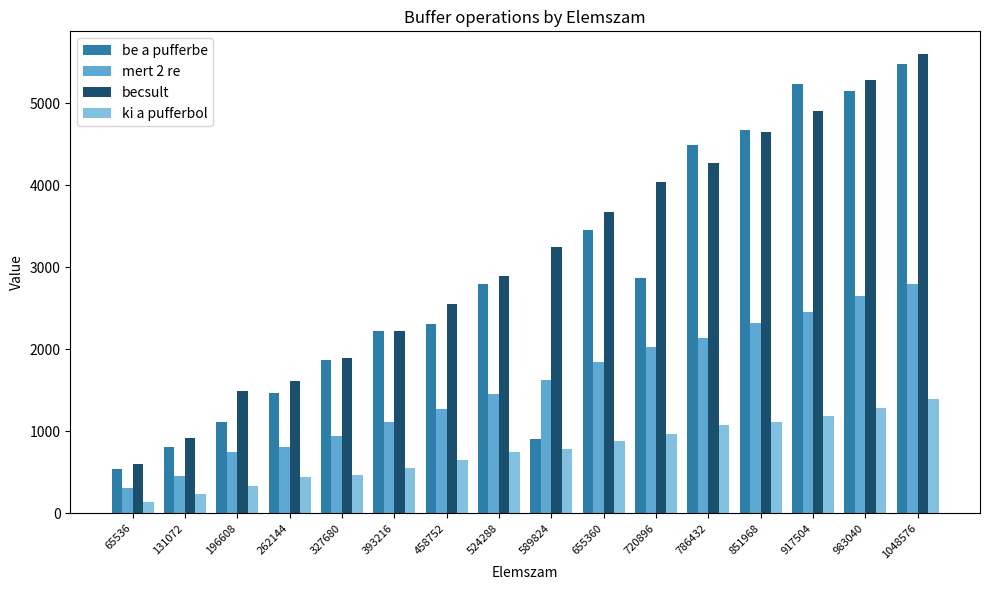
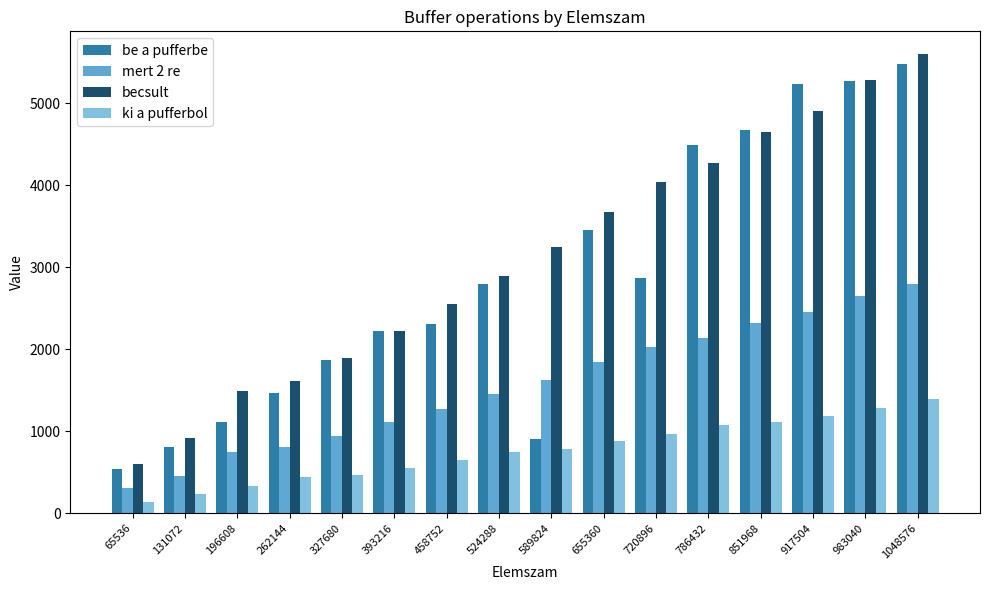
be a pufferbe, 983040: 5200 -> 5300
